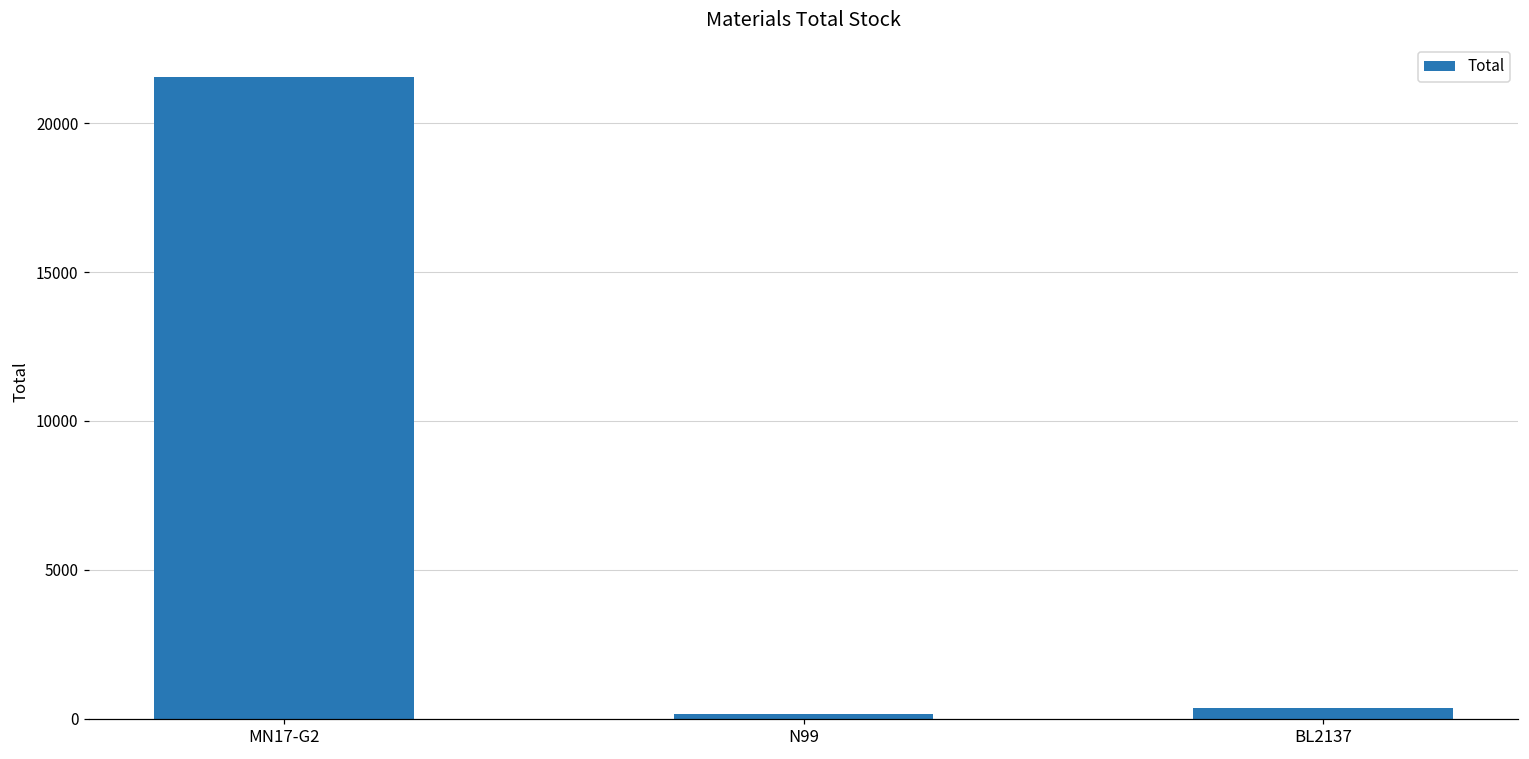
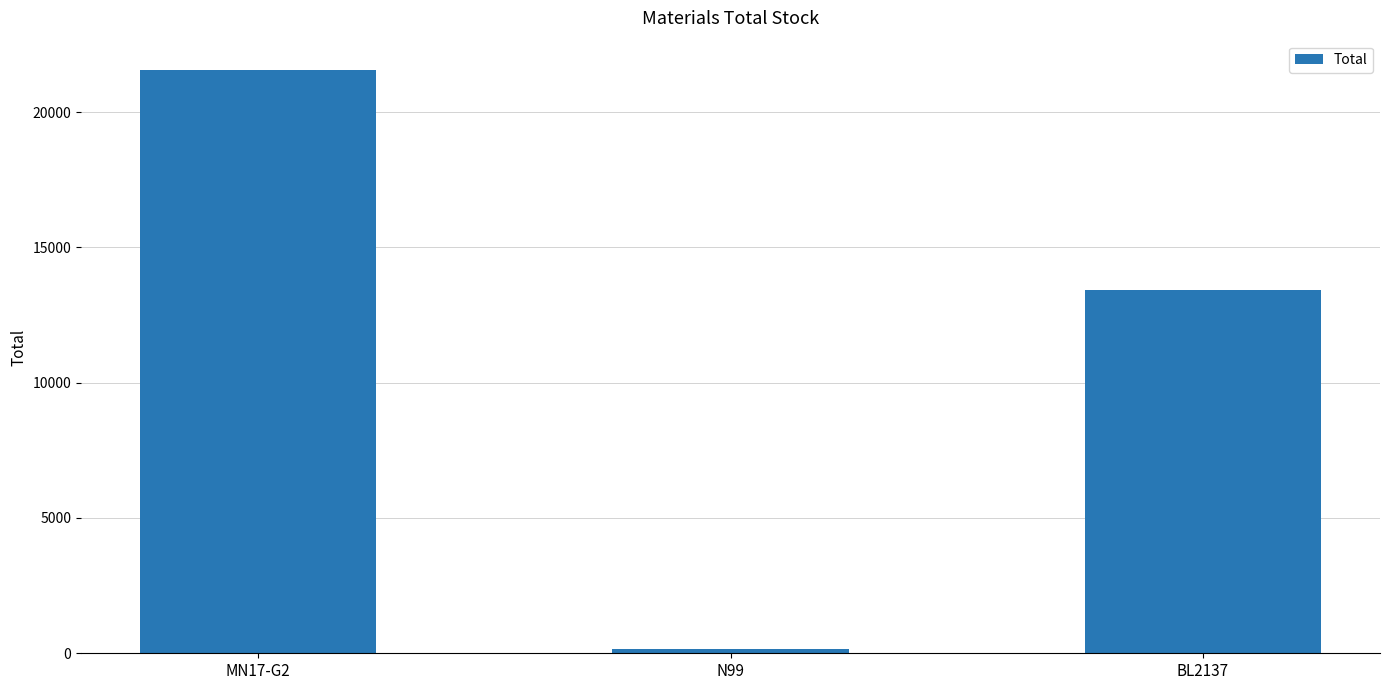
BL2137: 400 -> 13400
